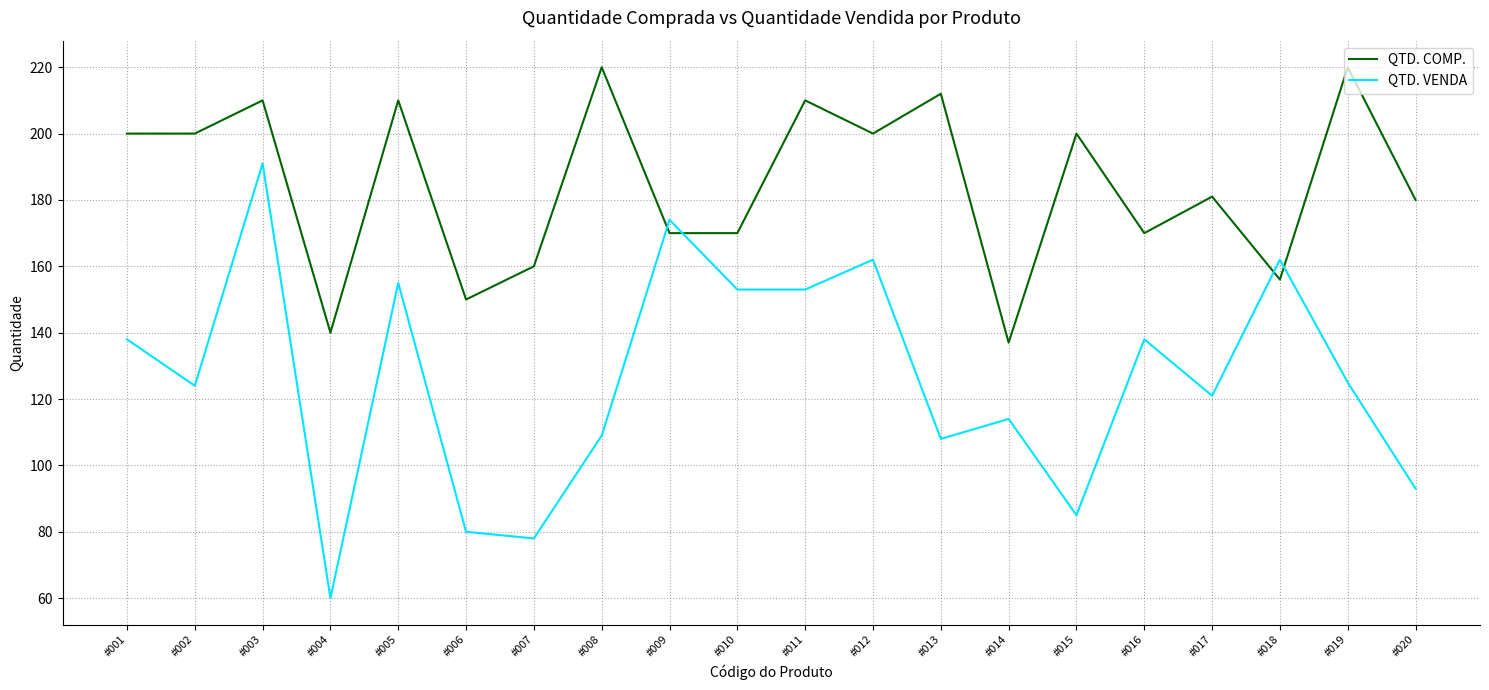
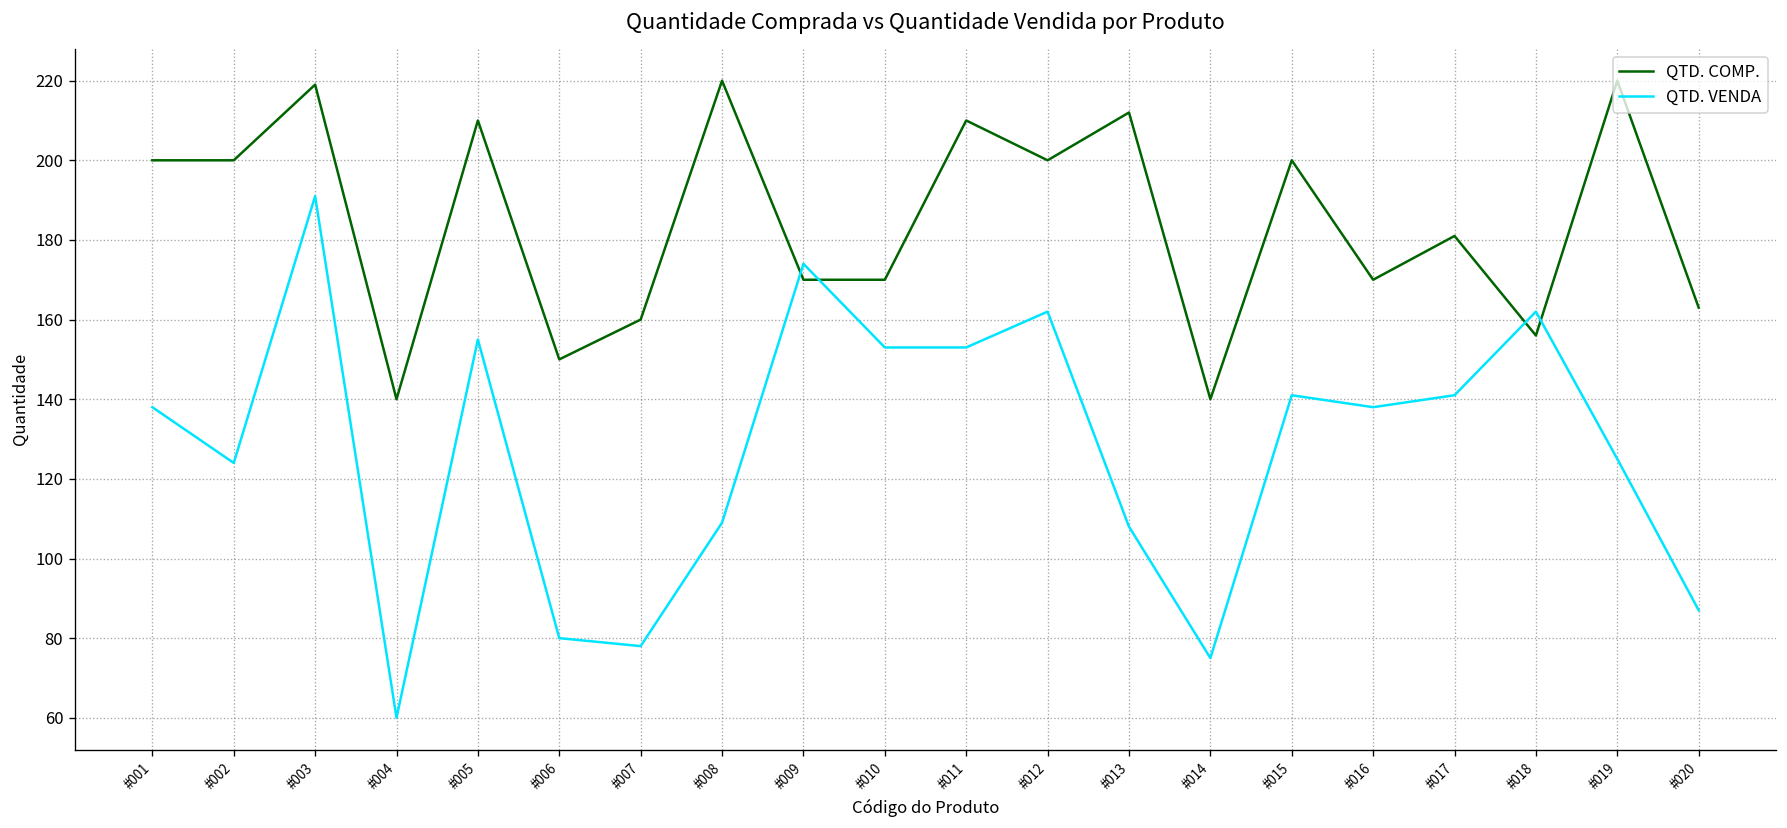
QTD. COMP., #003: 210 -> 219
QTD. COMP., #014: 137 -> 140
QTD. VENDA, #014: 114 -> 75
QTD. VENDA, #015: 85 -> 141
QTD. VENDA, #017: 121 -> 141
QTD. COMP., #020: 180 -> 163
QTD. VENDA, #020: 93 -> 87
